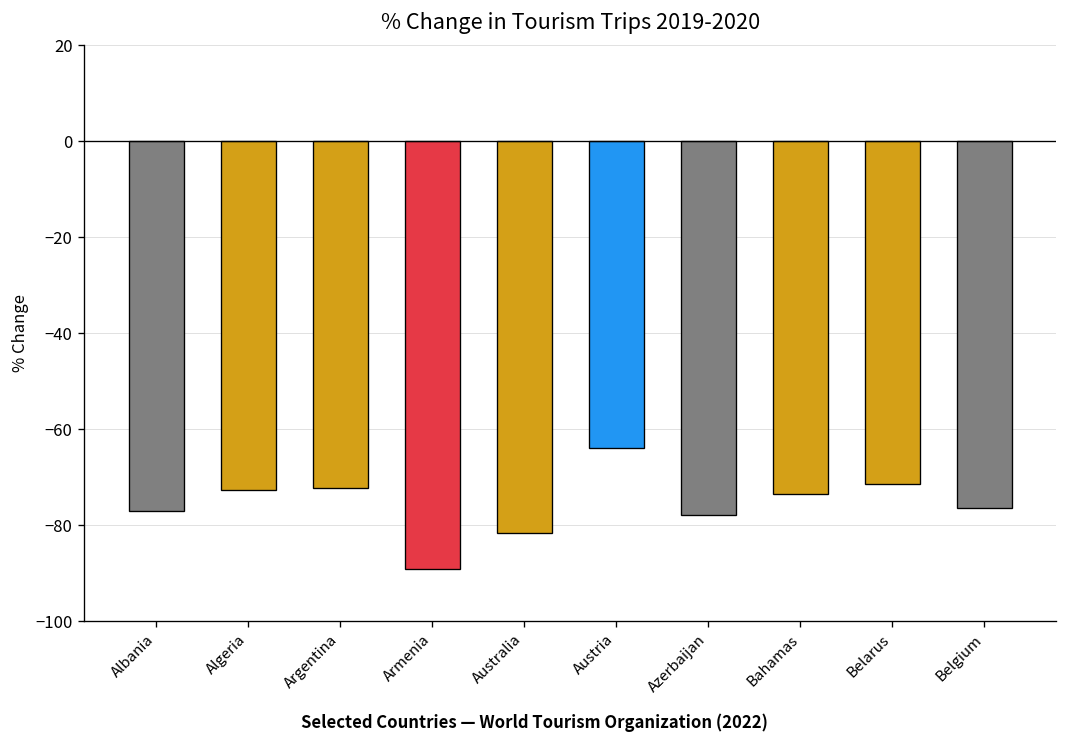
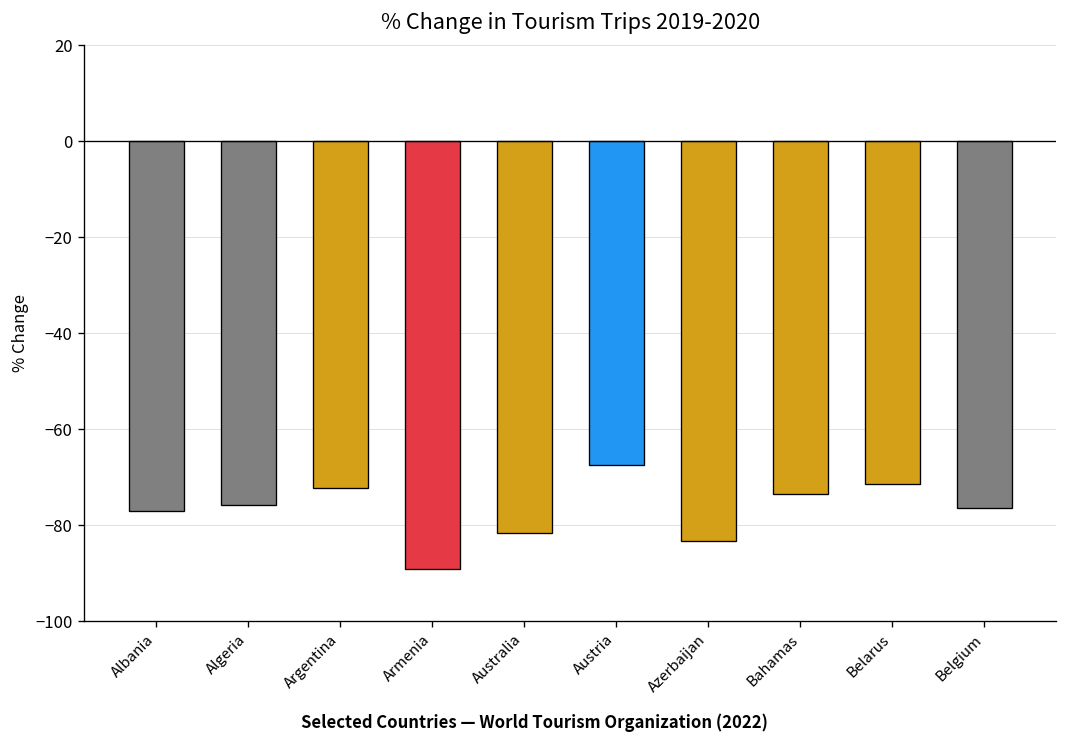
Algeria: -73 -> -76
Austria: -64 -> -67
Azerbaijan: -78 -> -83
